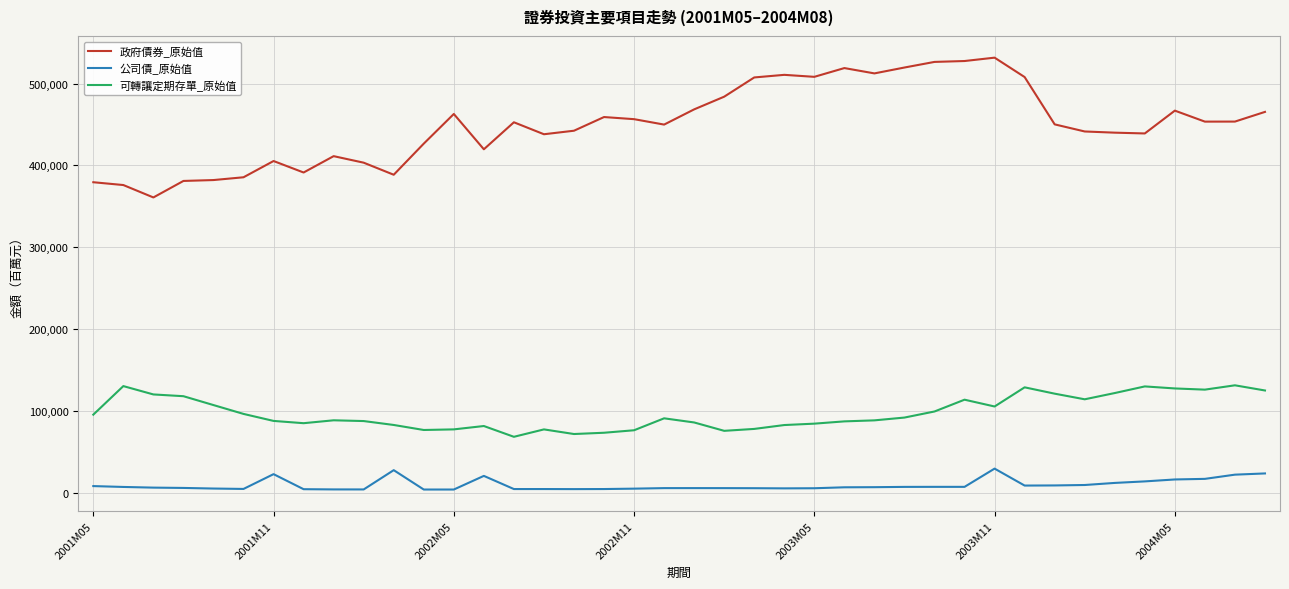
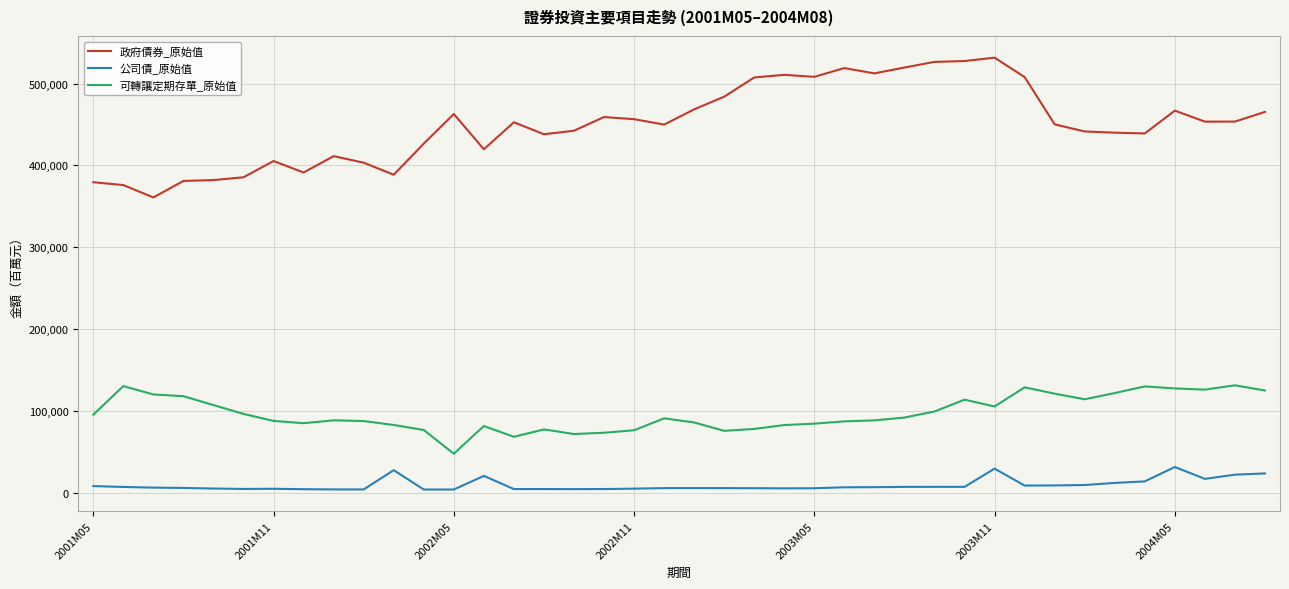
公司債_原始值, 2001M11: 20,000 -> 0
可轉讓定期存單_原始值, 2002M05: 80,000 -> 50,000
公司債_原始值, 2004M05: 20,000 -> 30,000
